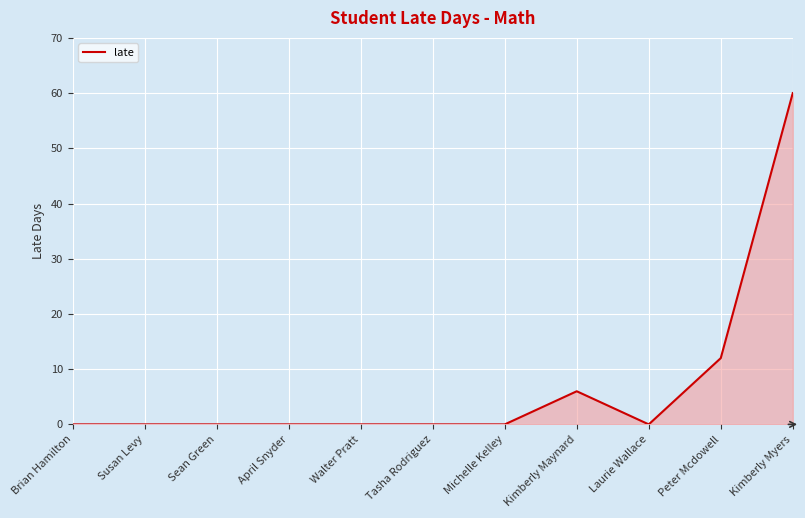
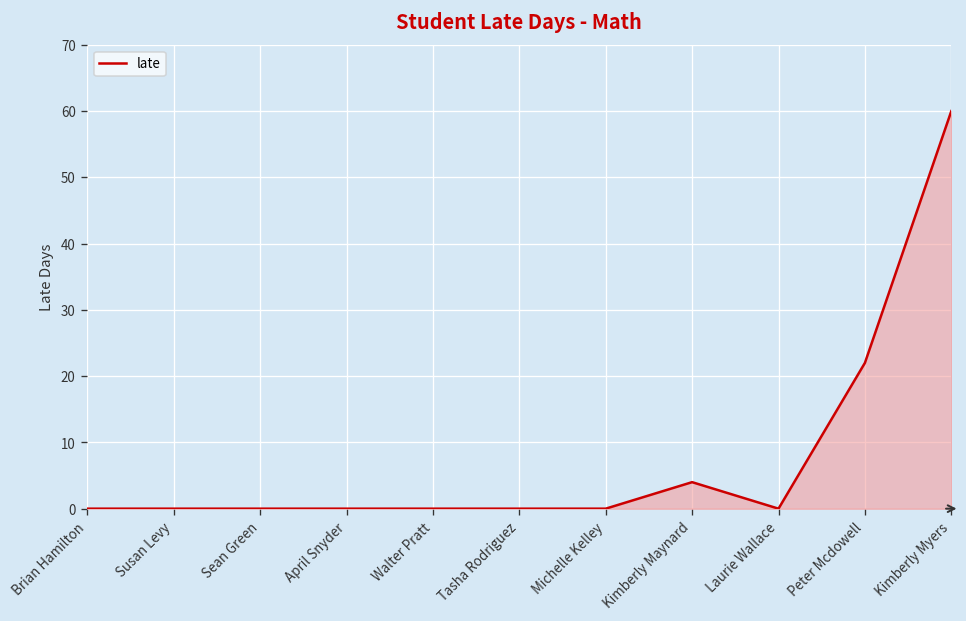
Kimberly Maynard: 6 -> 4
Peter Mcdowell: 12 -> 22
